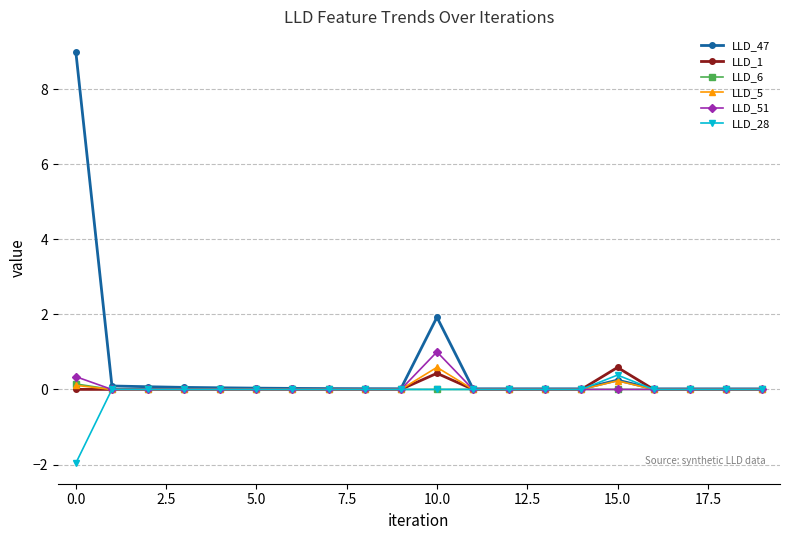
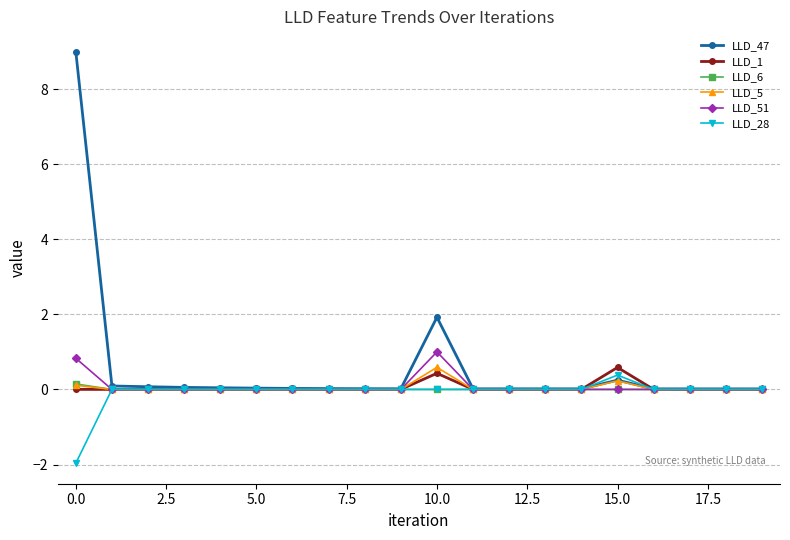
LLD_51, 0.0: 0.3 -> 0.8
